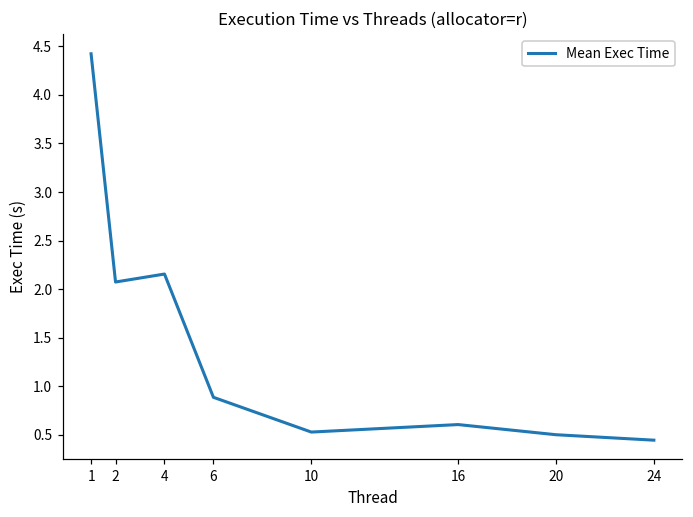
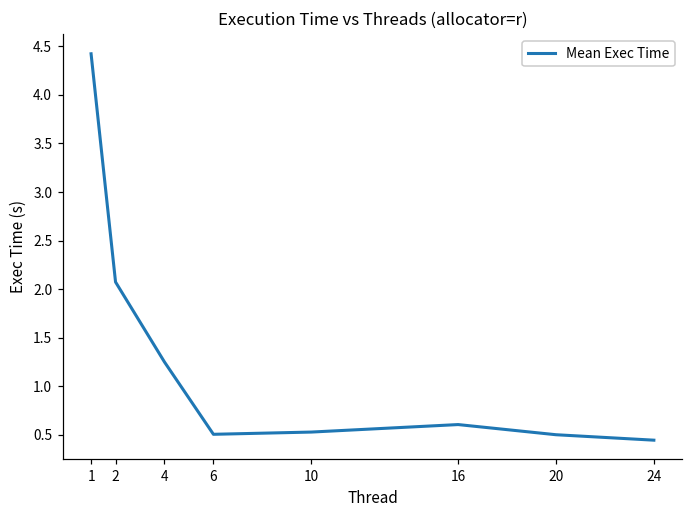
4: 2.2 -> 1.2
6: 0.9 -> 0.5
